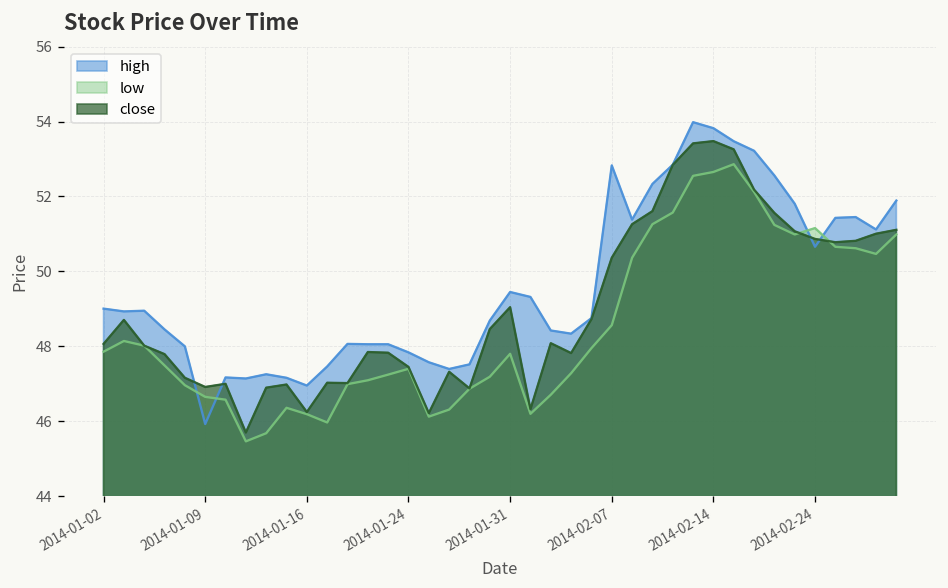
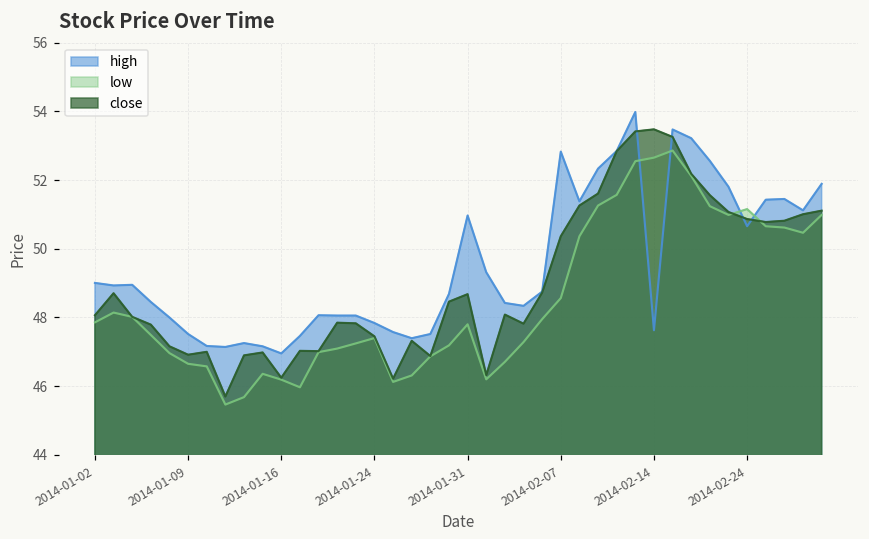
high, 2014-01-09: 45.9 -> 47.5
high, 2014-01-31: 49.4 -> 51.0
close, 2014-01-31: 49.0 -> 48.7
high, 2014-02-14: 53.8 -> 47.6
